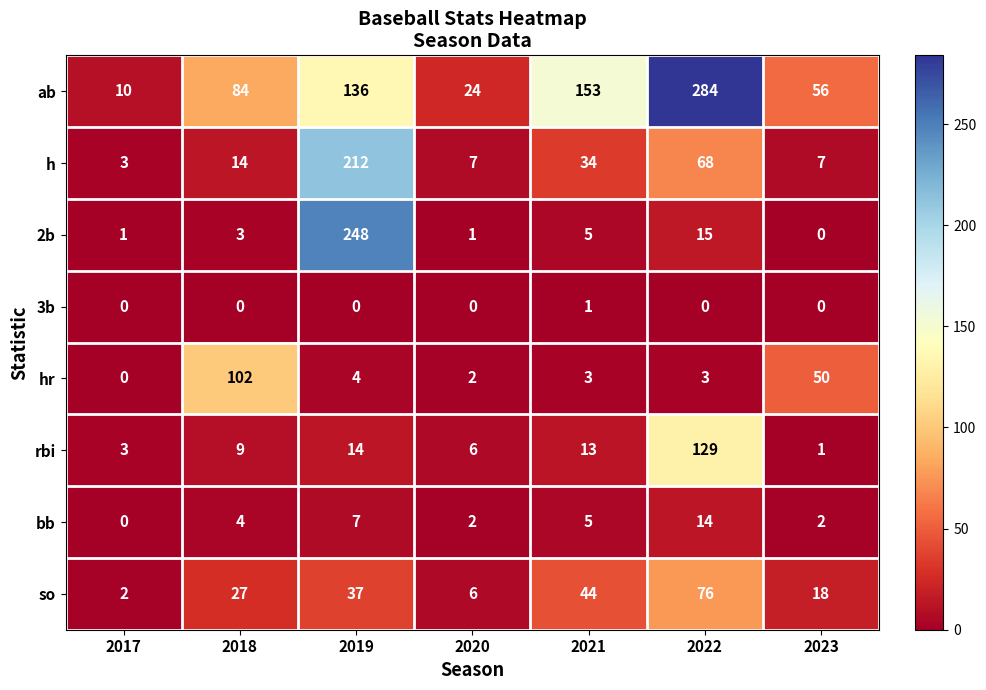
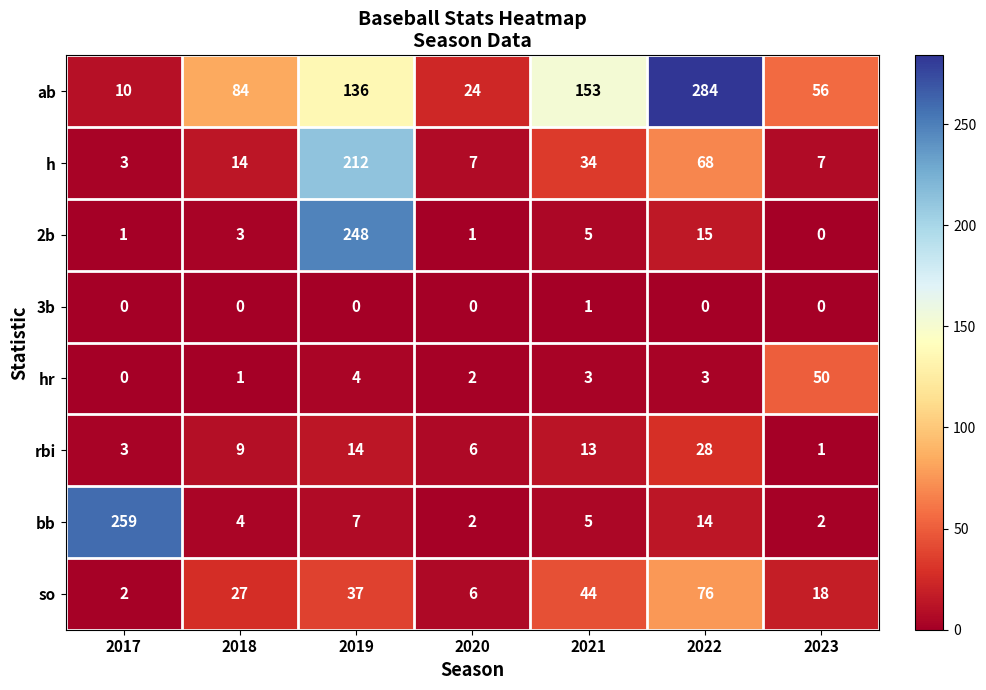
hr, 2018: 102 -> 1
rbi, 2022: 129 -> 28
bb, 2017: 0 -> 259
